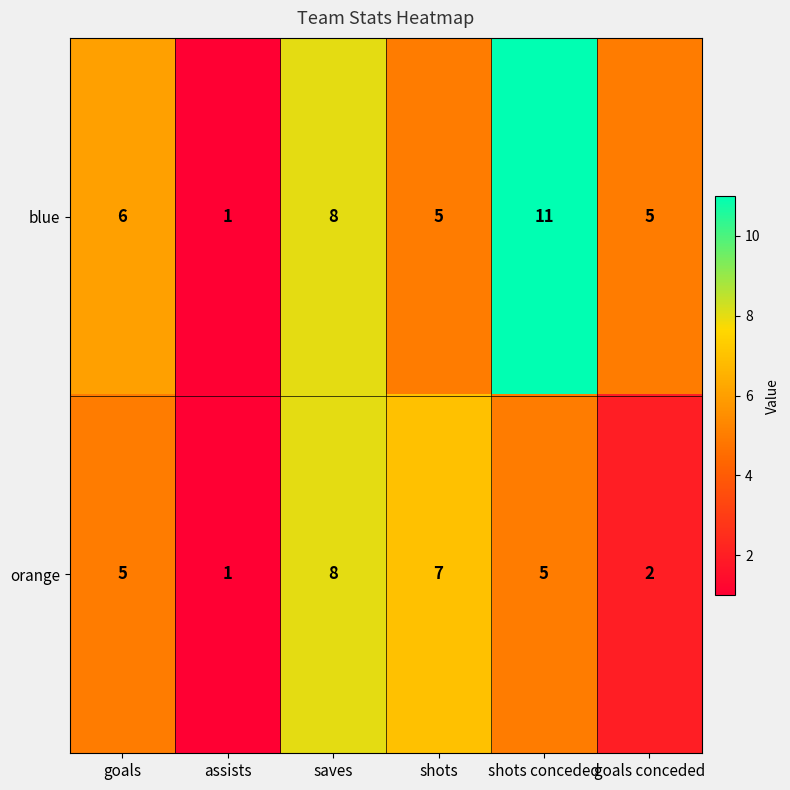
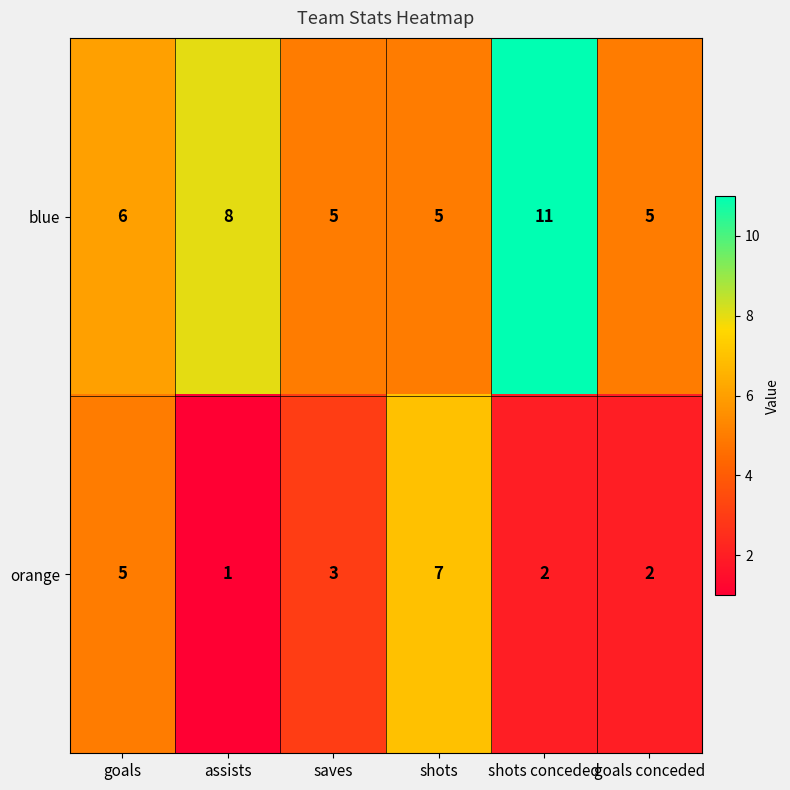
blue, assists: 1 -> 8
blue, saves: 8 -> 5
orange, saves: 8 -> 3
orange, shots conceded: 5 -> 2
